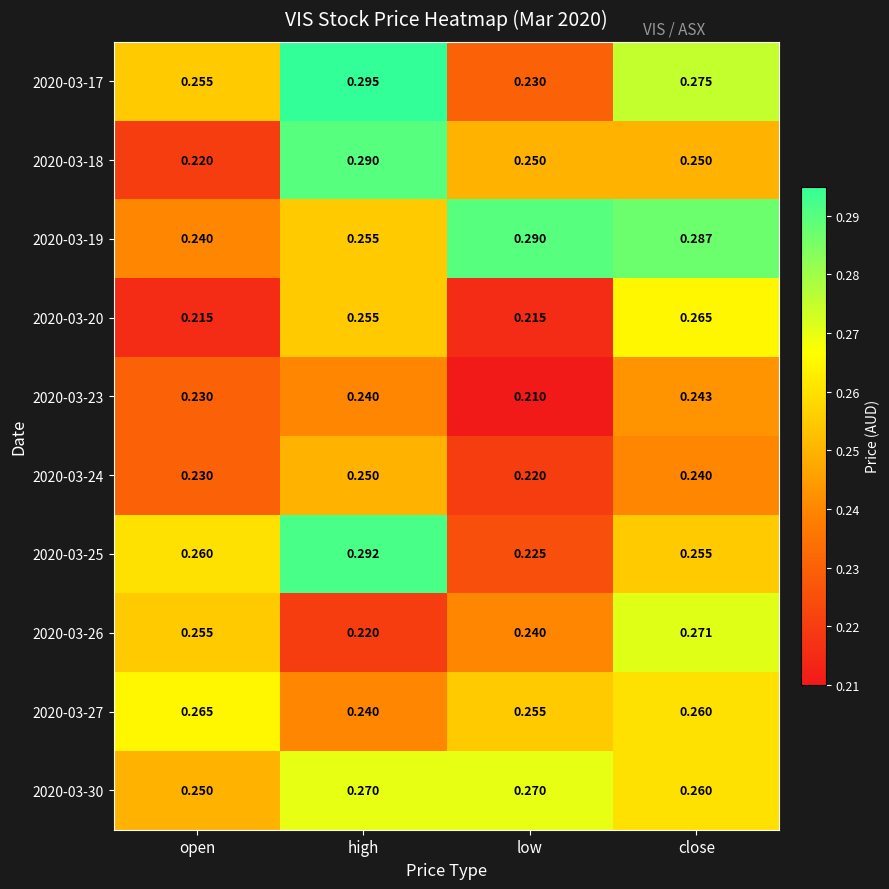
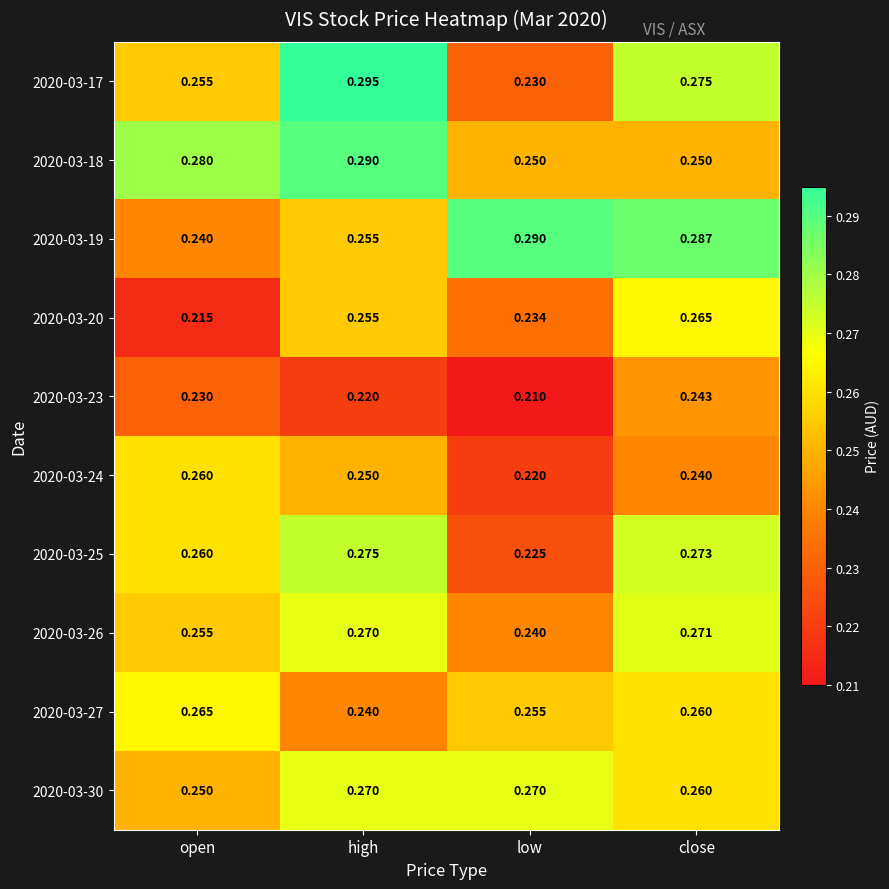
2020-03-18, open: 0.220 -> 0.280
2020-03-20, low: 0.215 -> 0.234
2020-03-23, high: 0.240 -> 0.220
2020-03-24, open: 0.230 -> 0.260
2020-03-25, high: 0.292 -> 0.275
2020-03-25, close: 0.255 -> 0.273
2020-03-26, high: 0.220 -> 0.270
